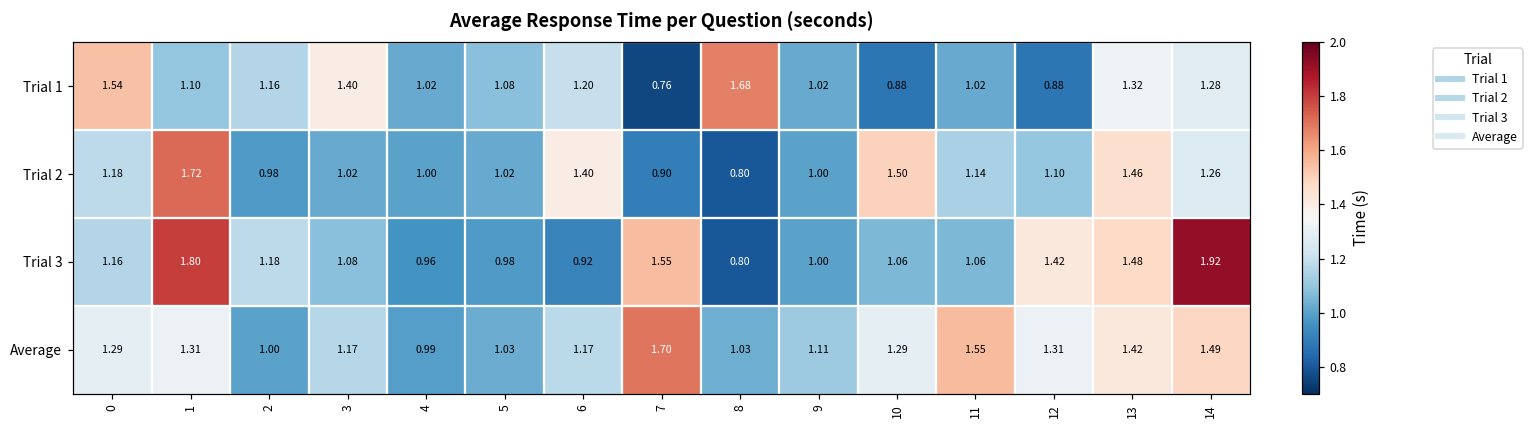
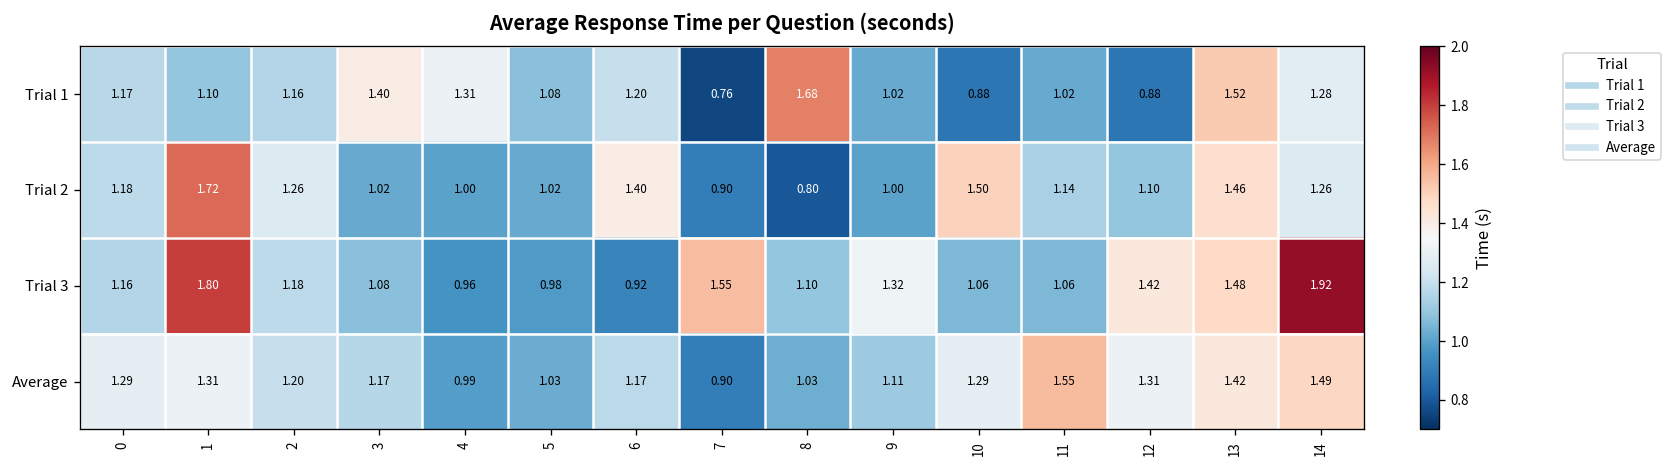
Trial 1, 0: 1.54 -> 1.17
Trial 1, 4: 1.02 -> 1.31
Trial 1, 13: 1.32 -> 1.52
Trial 2, 2: 0.98 -> 1.26
Trial 3, 8: 0.80 -> 1.10
Trial 3, 9: 1.00 -> 1.32
Average, 2: 1.00 -> 1.20
Average, 7: 1.70 -> 0.90
